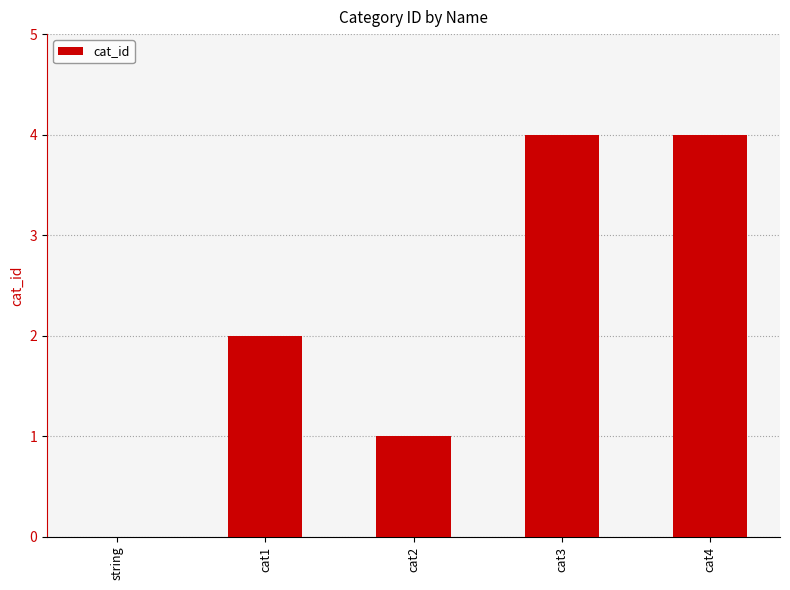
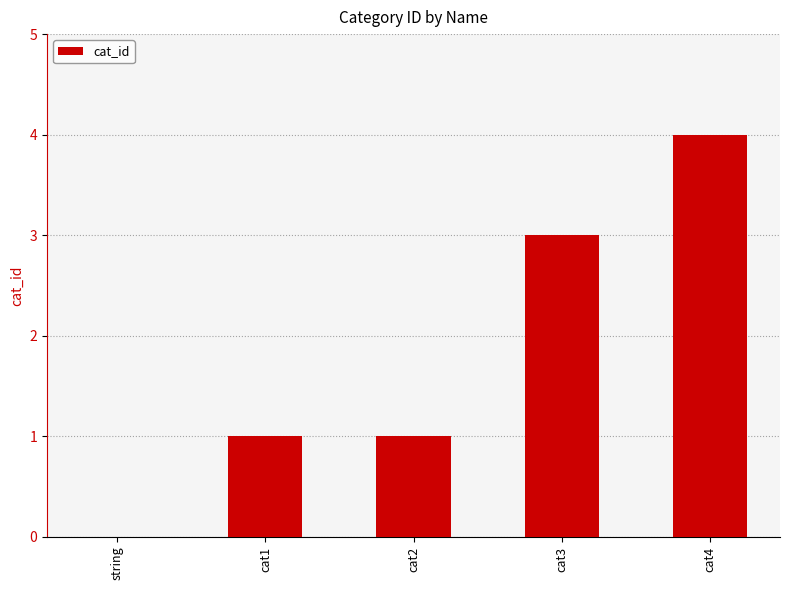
cat1: 2 -> 1
cat3: 4 -> 3
